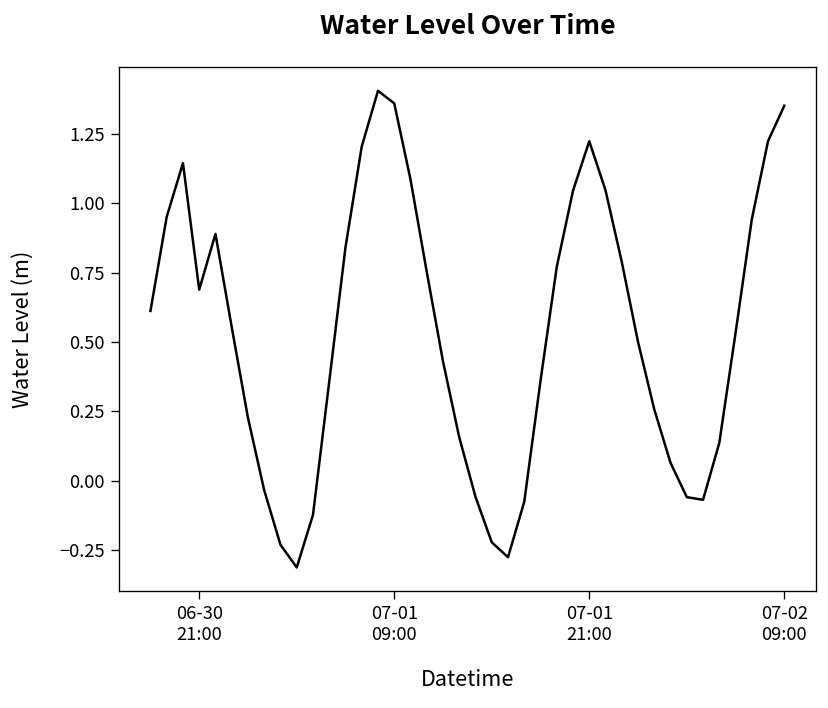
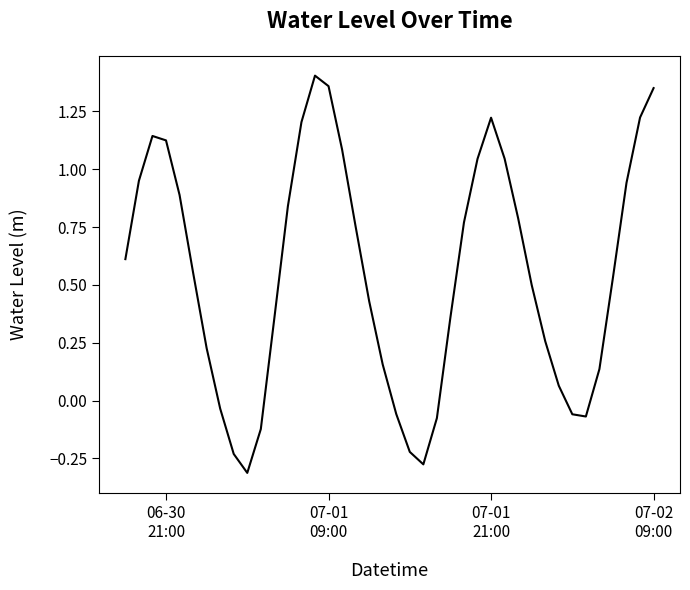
06-30 21:00: 0.69 -> 1.12
